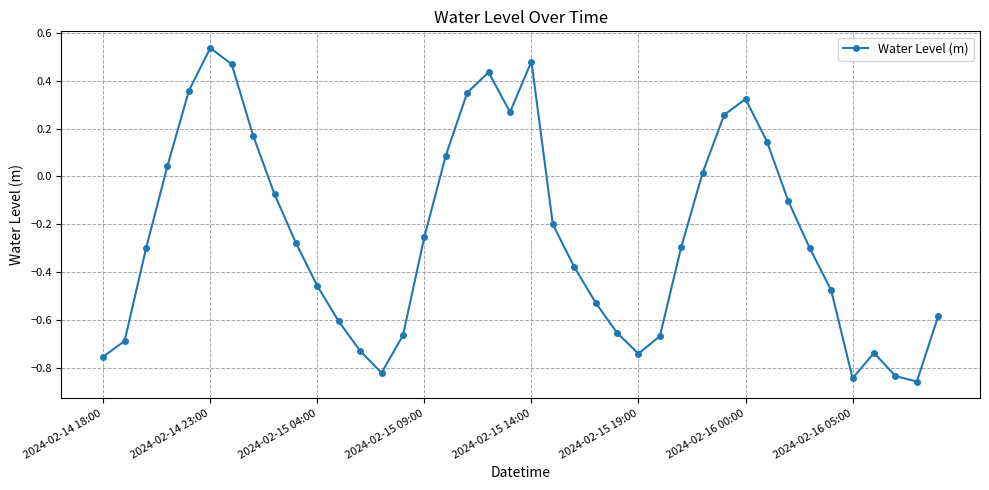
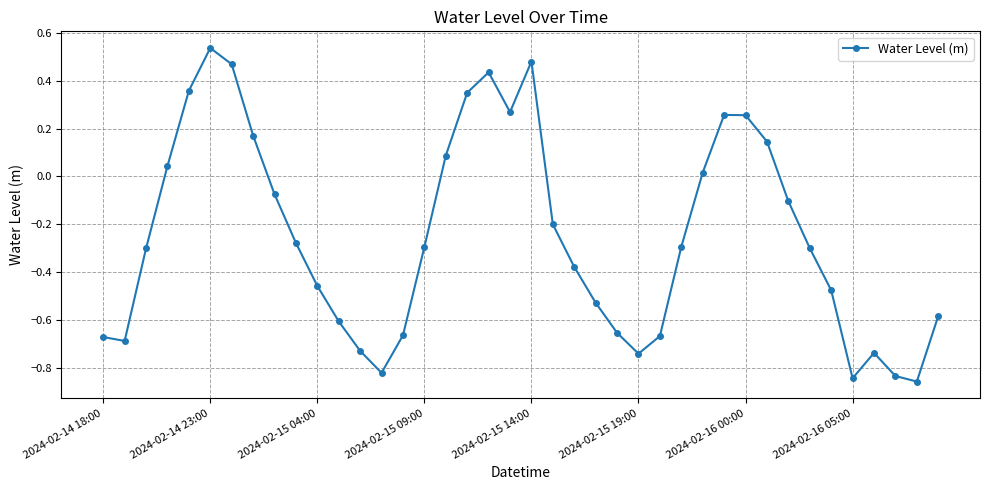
2024-02-14 18:00: -0.75 -> -0.67
2024-02-15 09:00: -0.25 -> -0.29
2024-02-16 00:00: 0.32 -> 0.26
